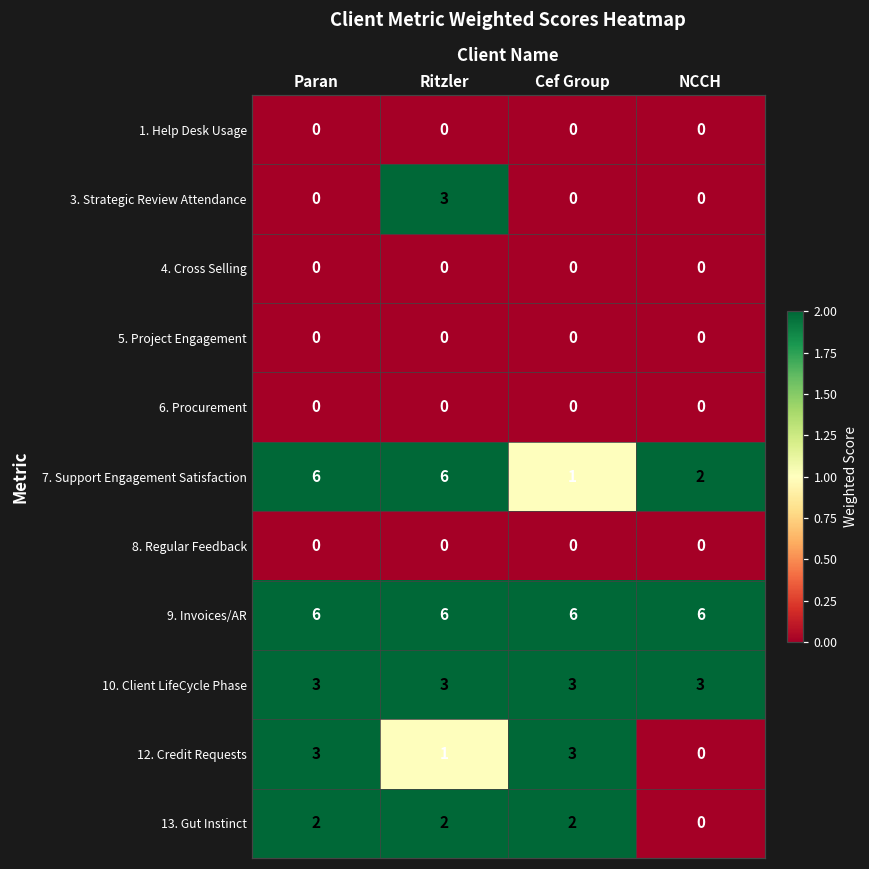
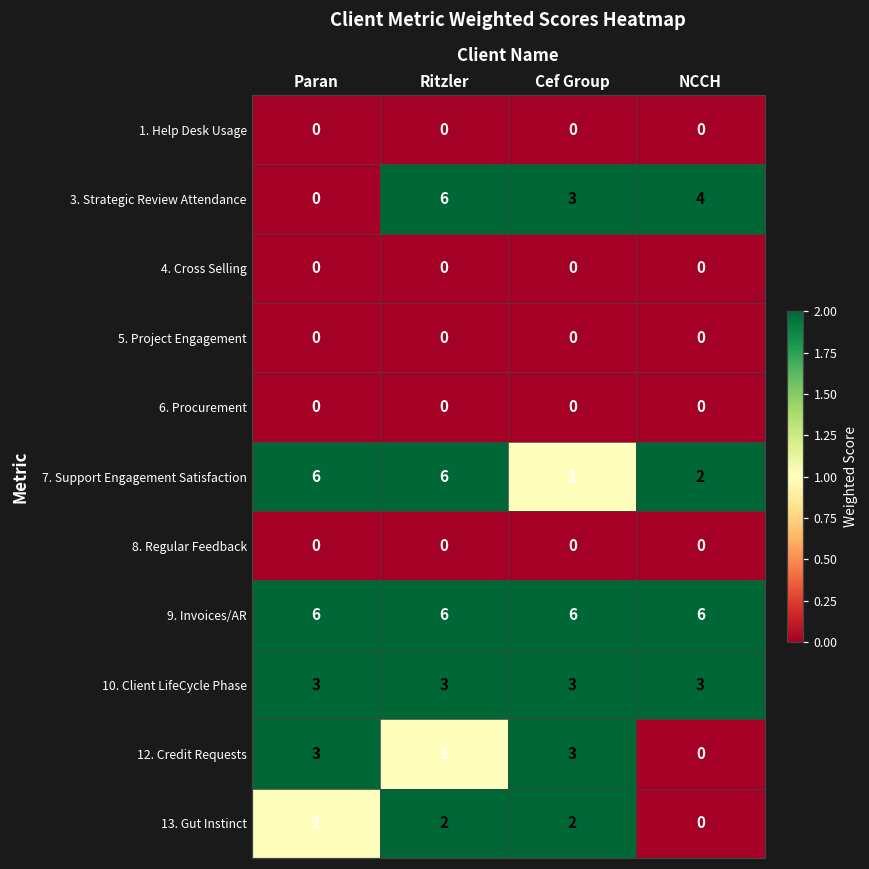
3. Strategic Review Attendance, Ritzler: 3 -> 6
3. Strategic Review Attendance, Cef Group: 0 -> 3
3. Strategic Review Attendance, NCCH: 0 -> 4
13. Gut Instinct, Paran: 2 -> 1
